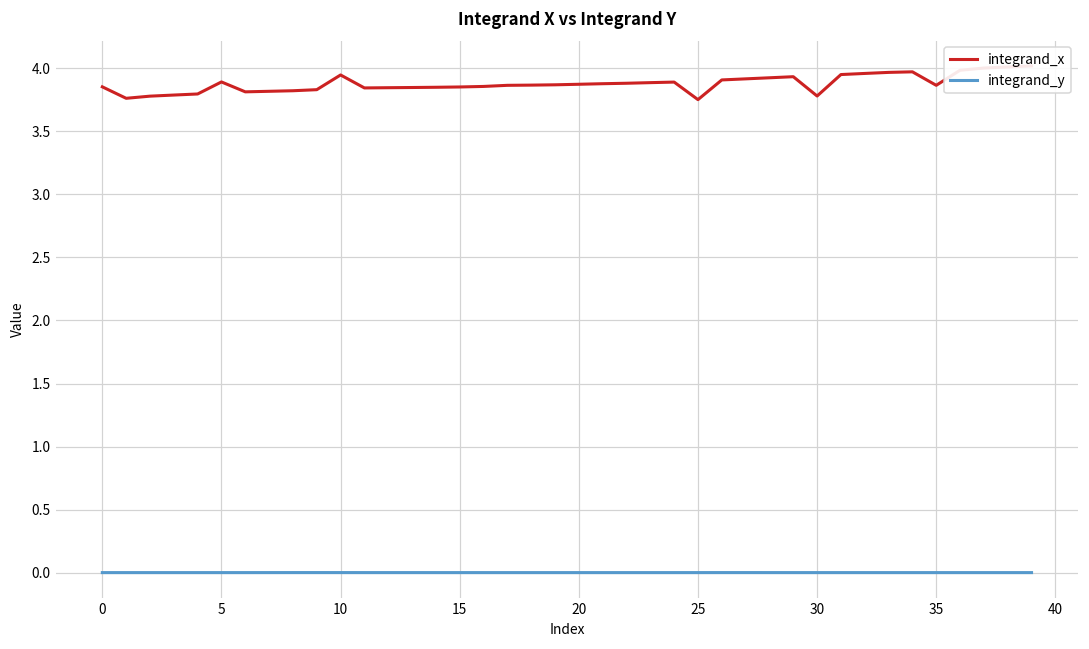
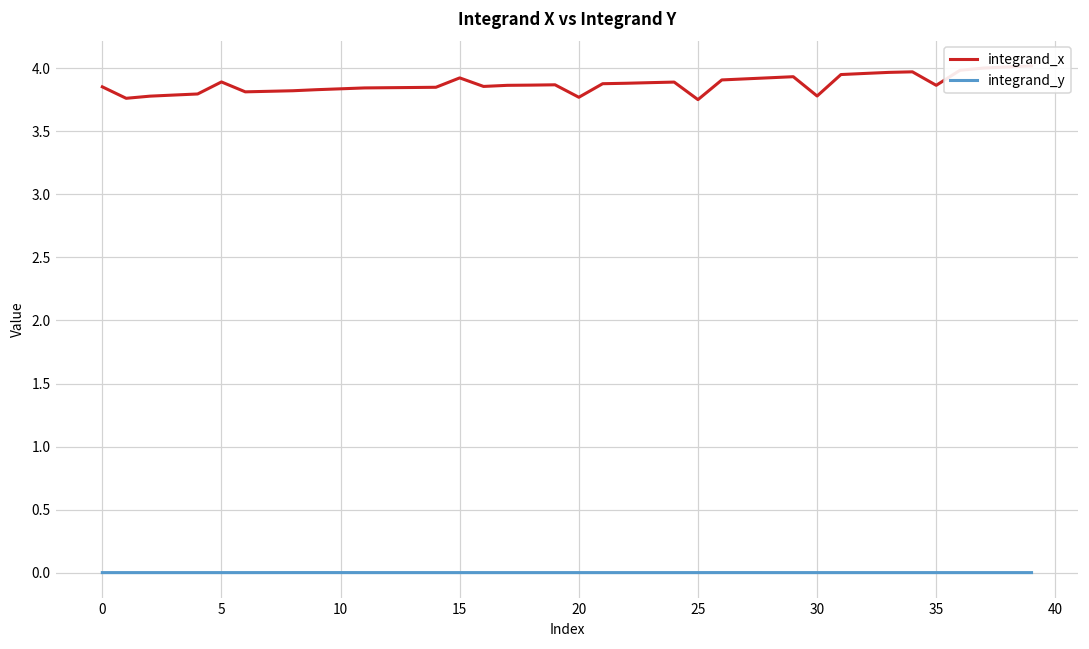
integrand_x, 10: 3.95 -> 3.84
integrand_x, 15: 3.85 -> 3.92
integrand_x, 20: 3.87 -> 3.77
